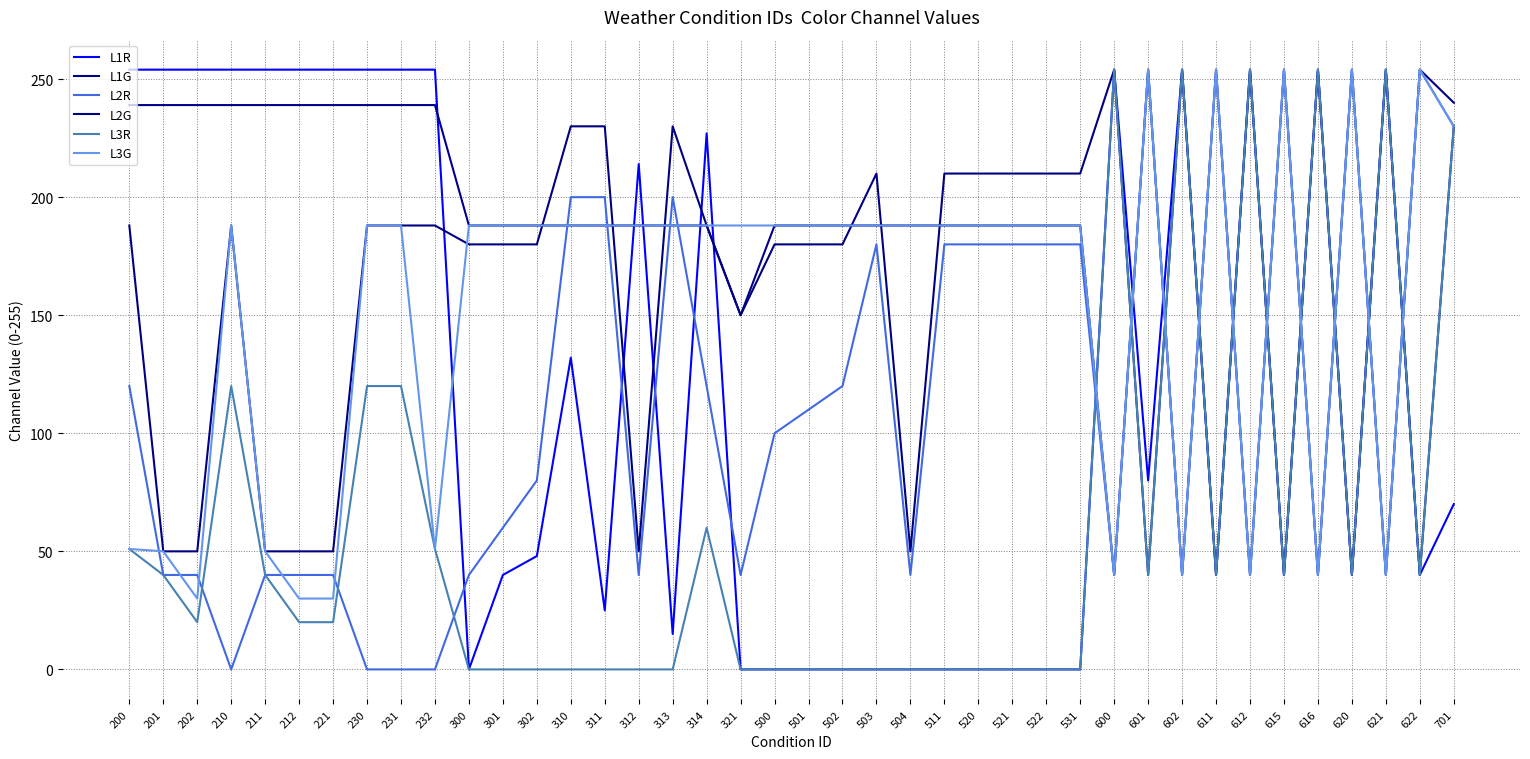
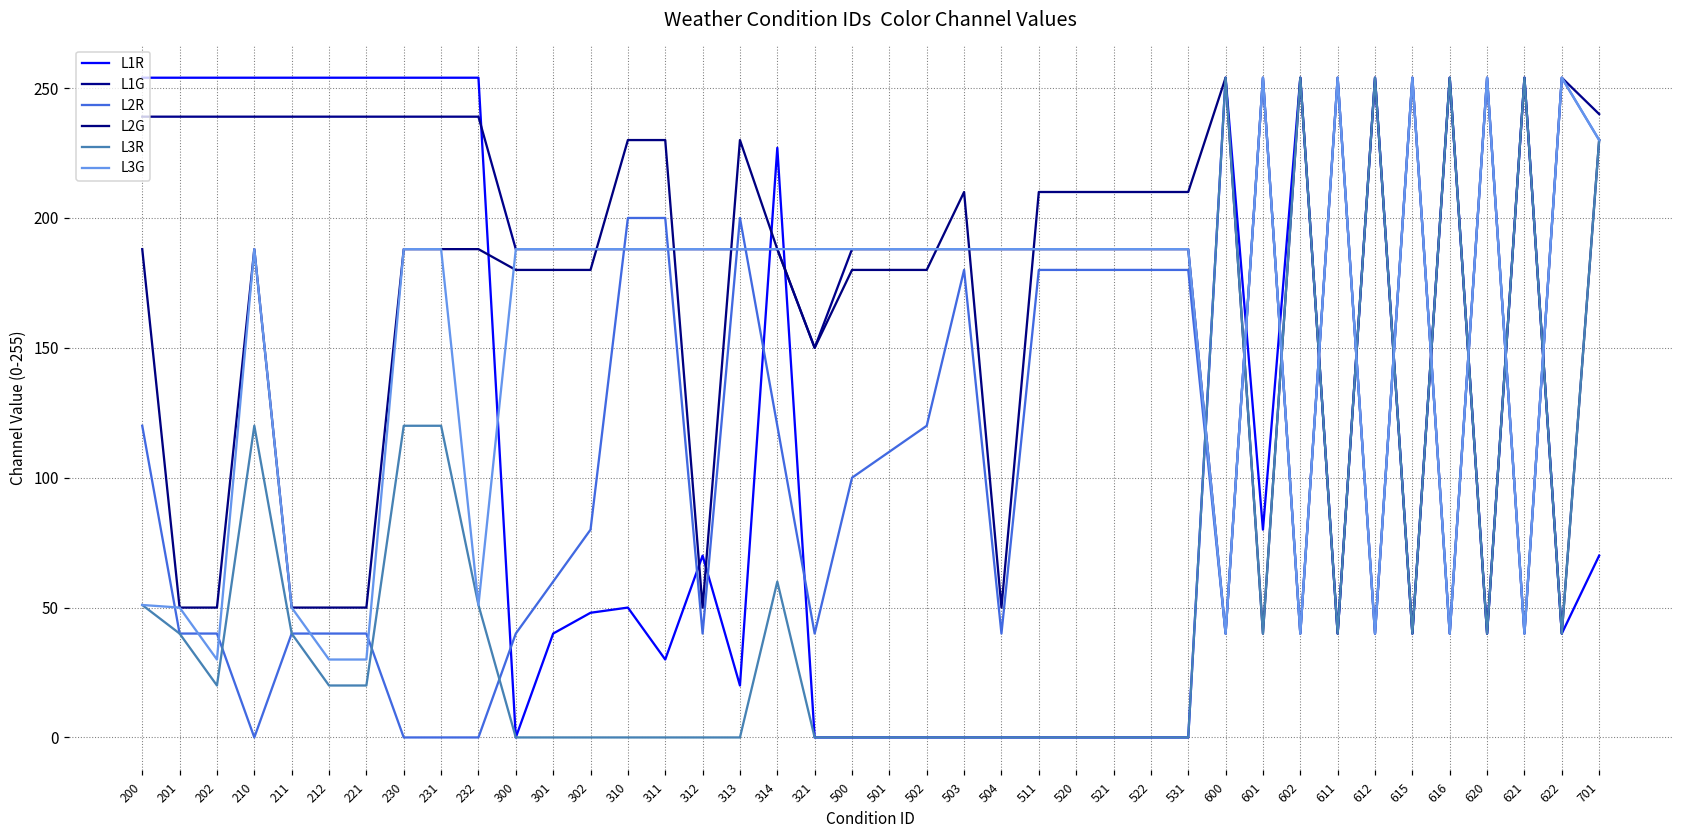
L1R, 310: 132 -> 50
L1R, 311: 25 -> 30
L1R, 312: 214 -> 70
L1R, 313: 15 -> 20
